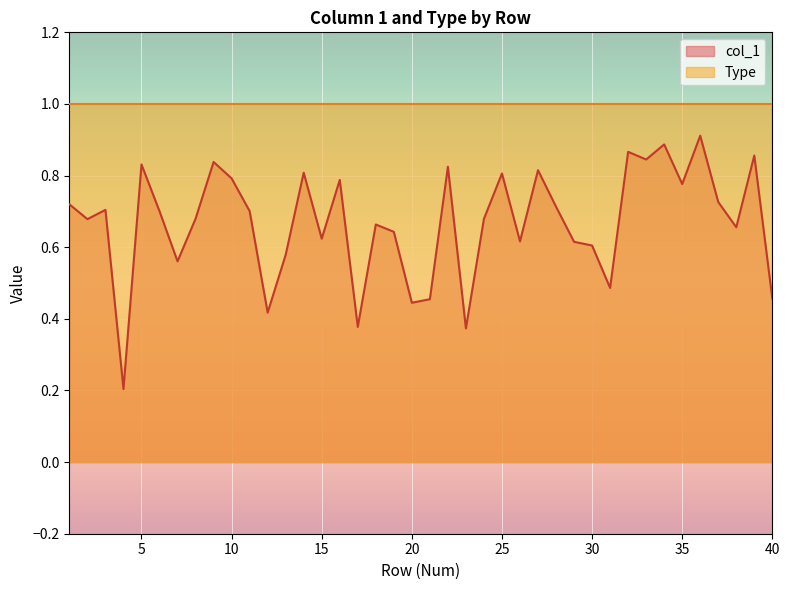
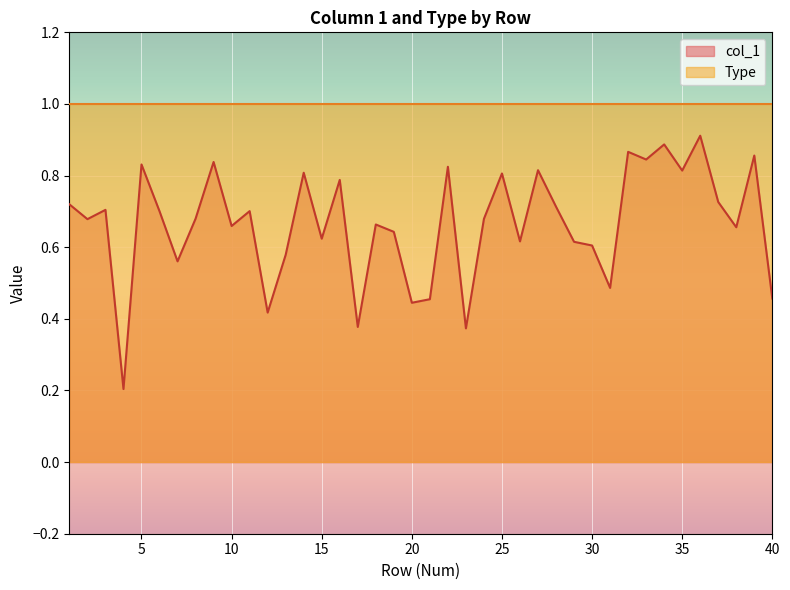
col_1, 10: 0.79 -> 0.66
col_1, 35: 0.78 -> 0.81
